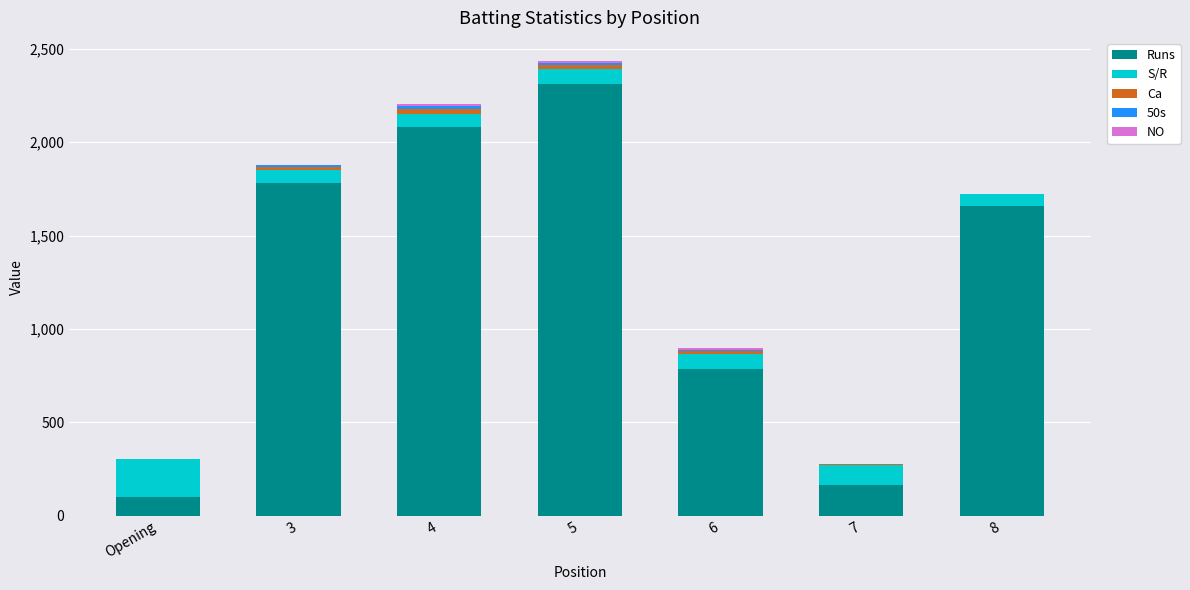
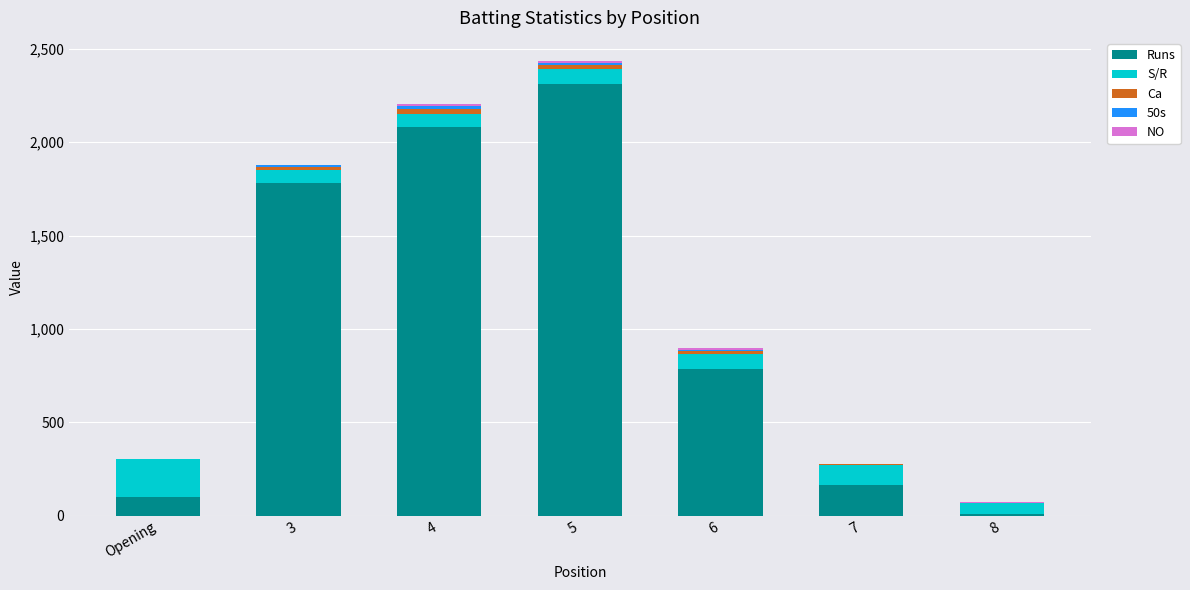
Runs, 8: 1,660 -> 10
